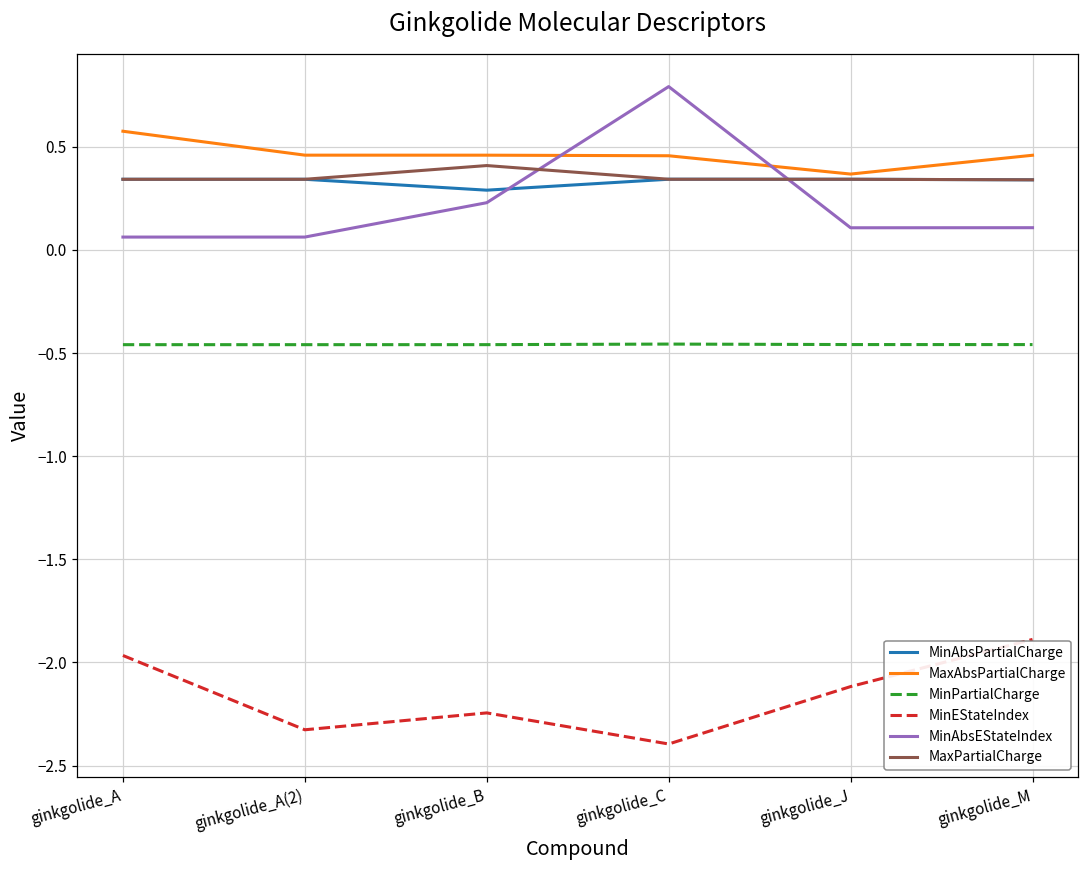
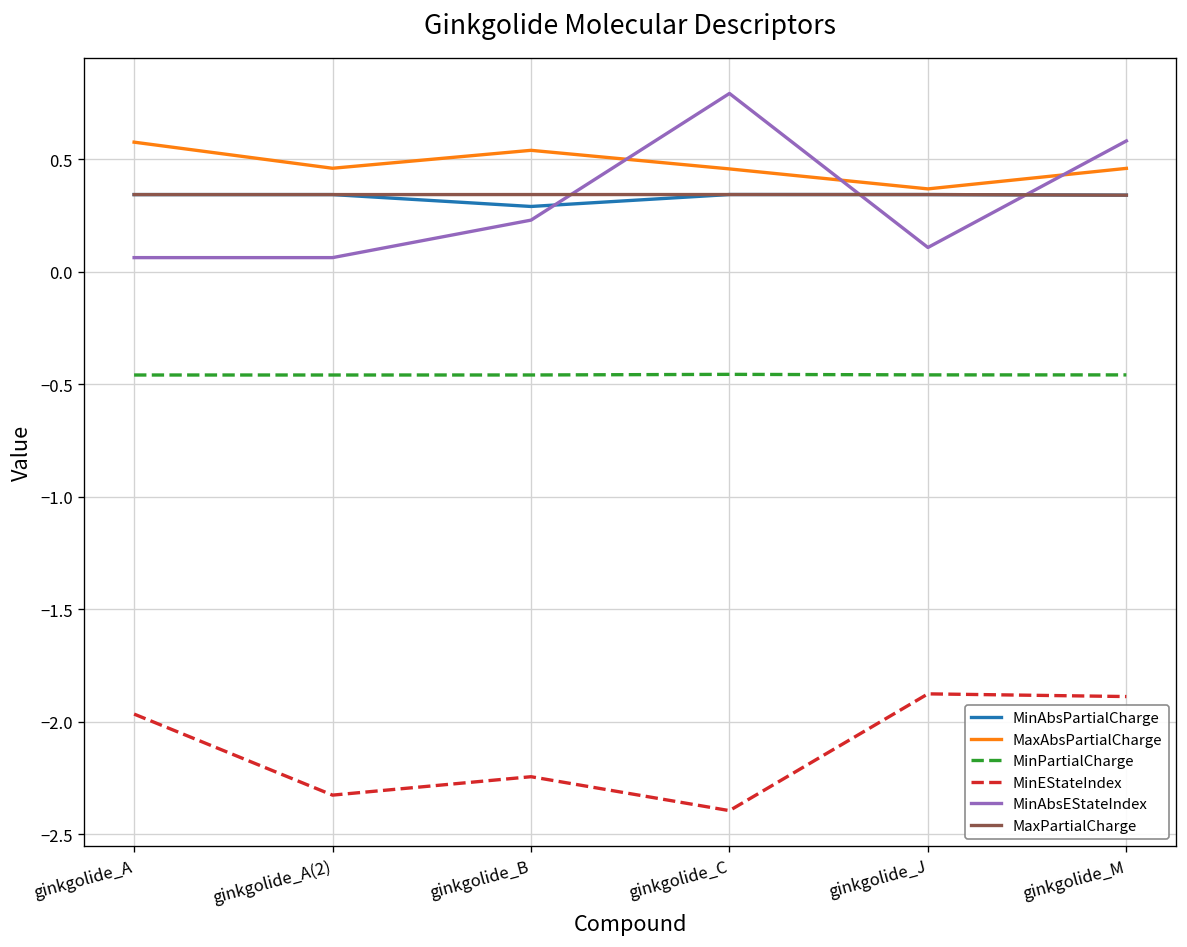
MaxAbsPartialCharge, ginkgolide_B: 0.46 -> 0.54
MaxPartialCharge, ginkgolide_B: 0.41 -> 0.34
MinEStateIndex, ginkgolide_J: -2.12 -> -1.88
MinAbsEStateIndex, ginkgolide_M: 0.11 -> 0.58
